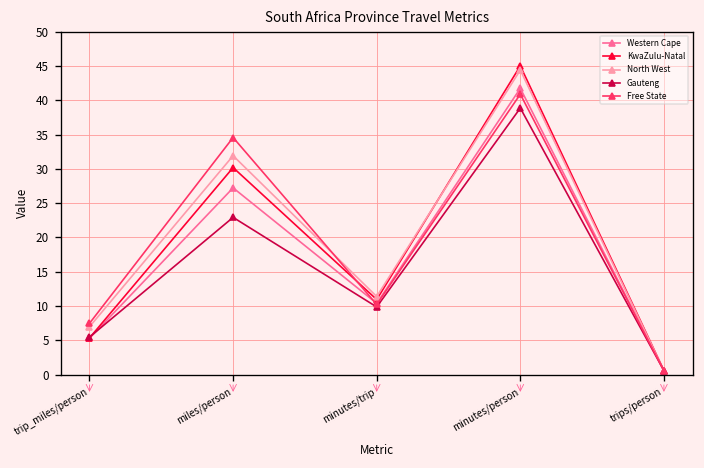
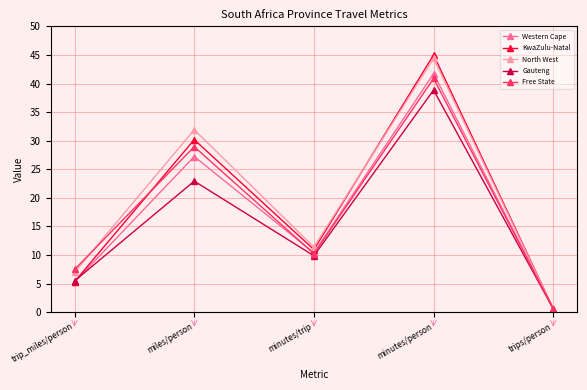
Free State, miles/person: 35 -> 29
